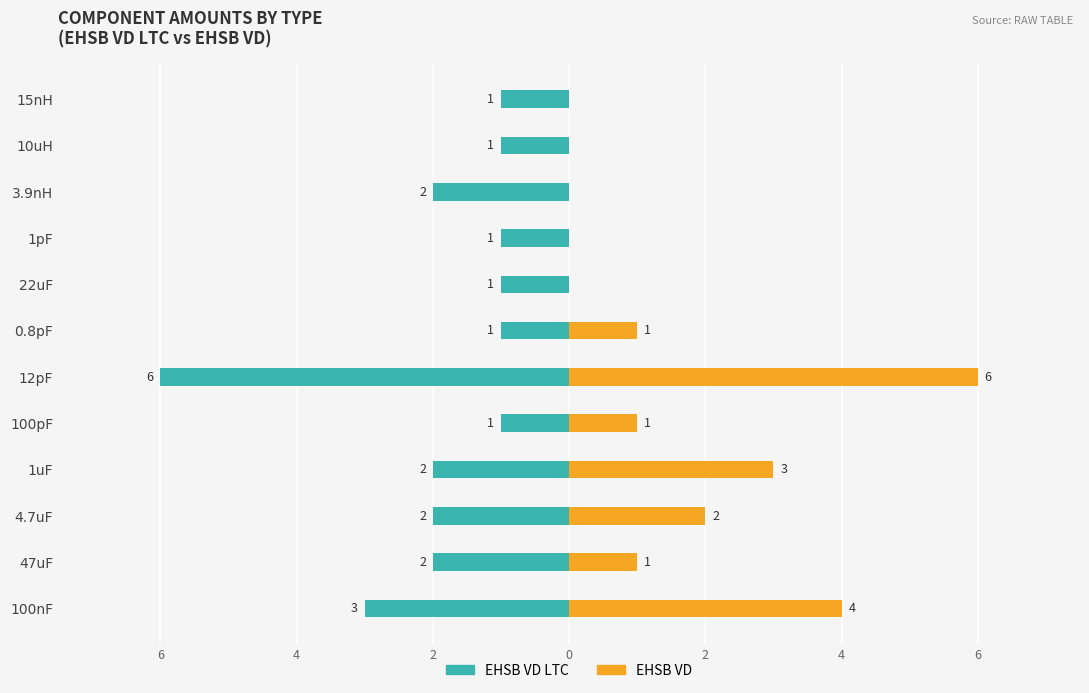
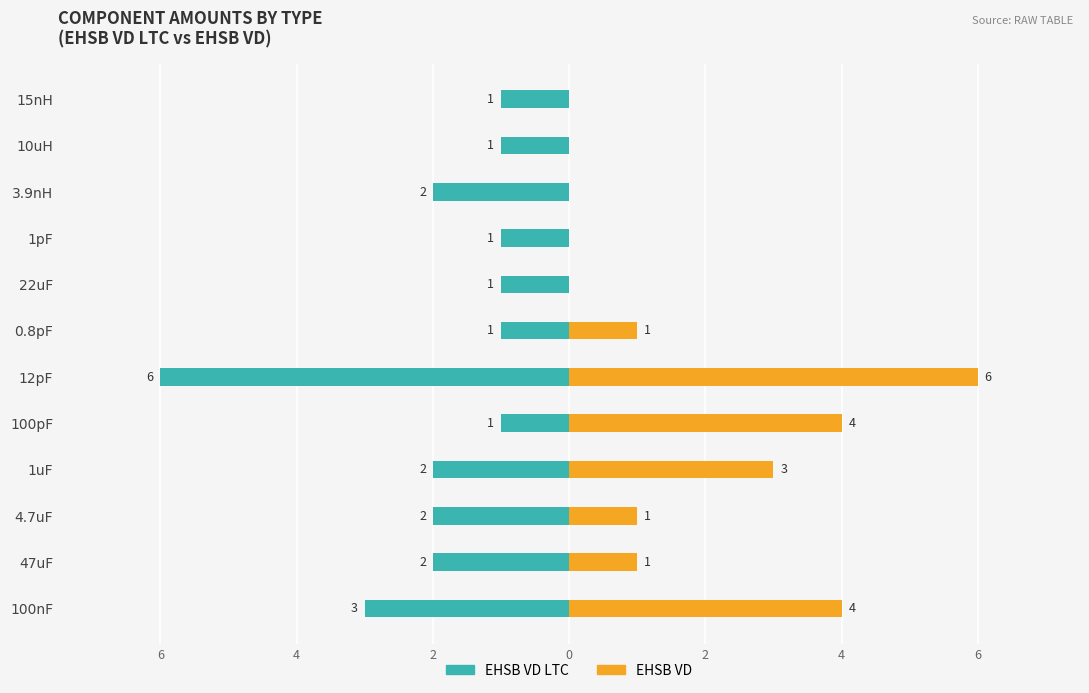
EHSB VD, 100pF: 1 -> 4
EHSB VD, 4.7uF: 2 -> 1
